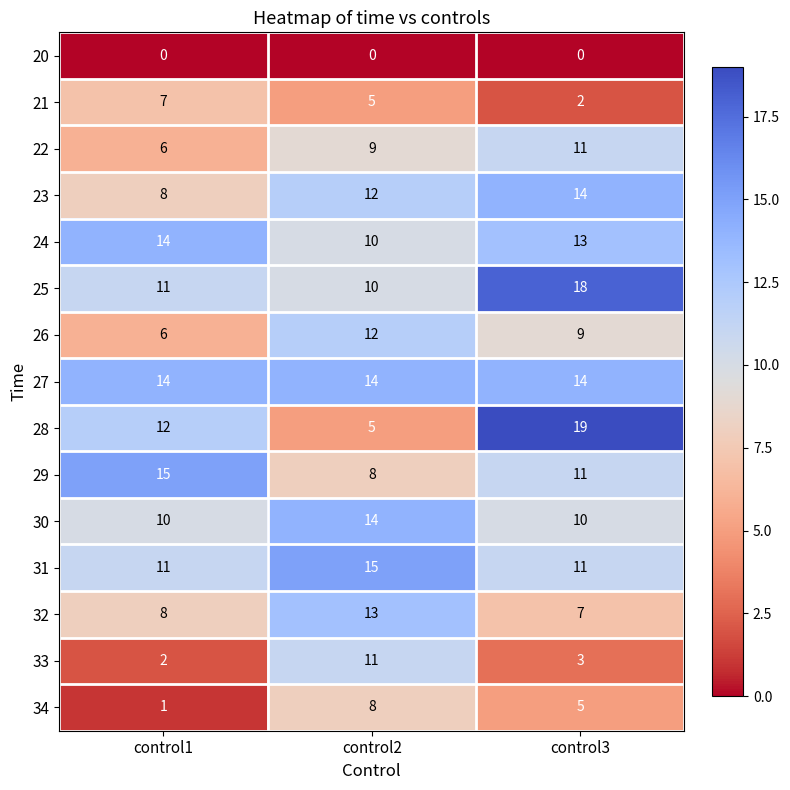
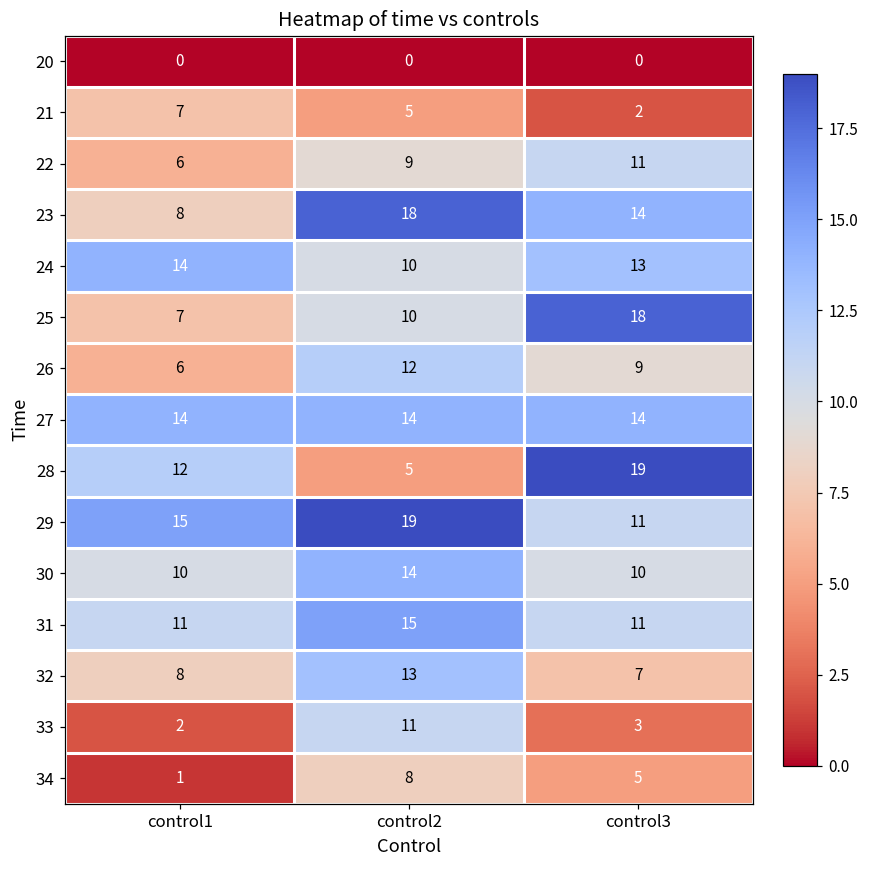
23, control2: 12 -> 18
25, control1: 11 -> 7
29, control2: 8 -> 19
